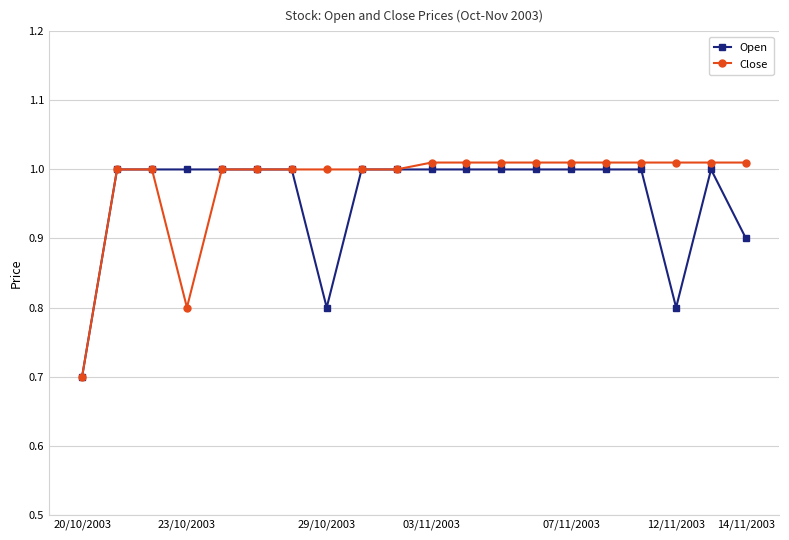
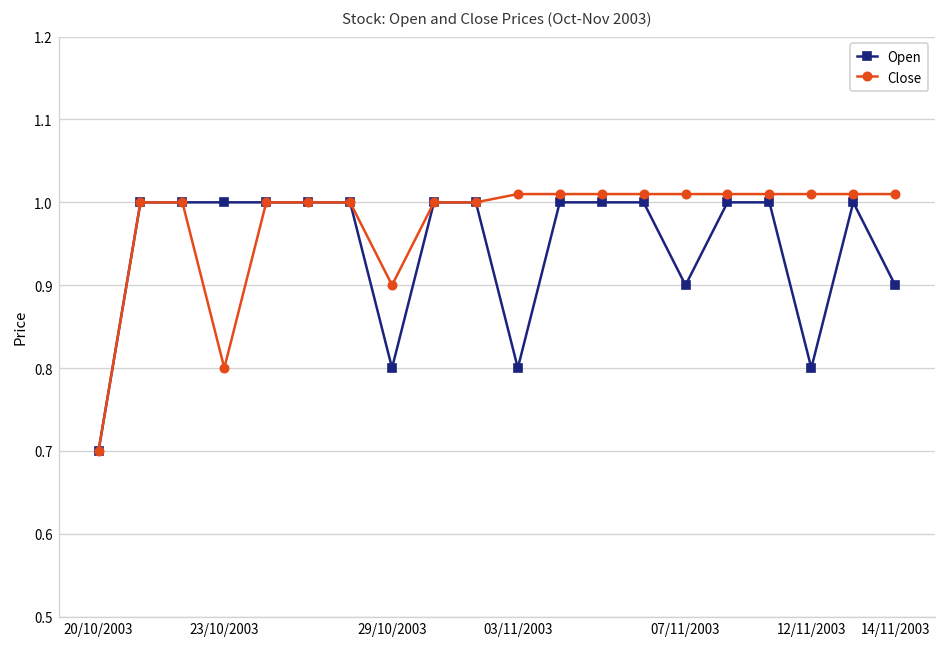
Close, 29/10/2003: 1.0 -> 0.9
Open, 03/11/2003: 1.0 -> 0.8
Open, 07/11/2003: 1.0 -> 0.9
